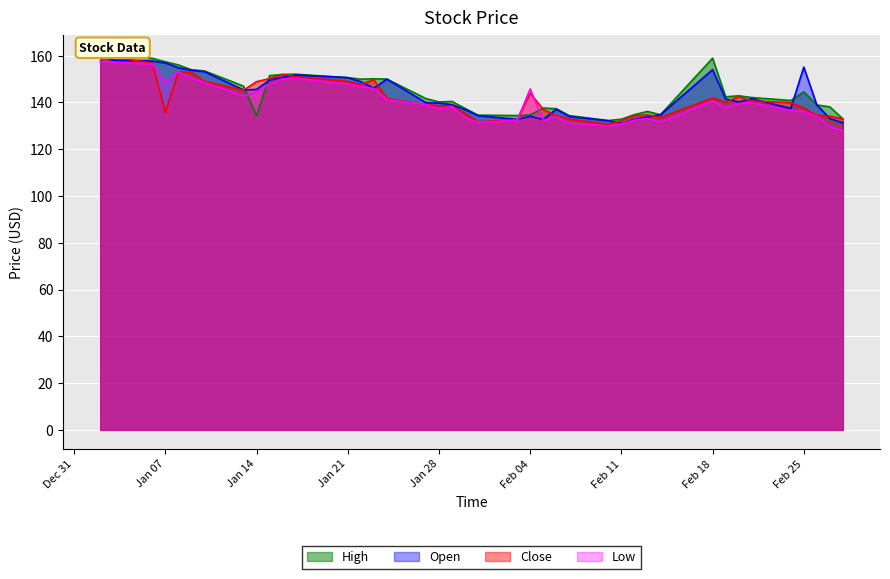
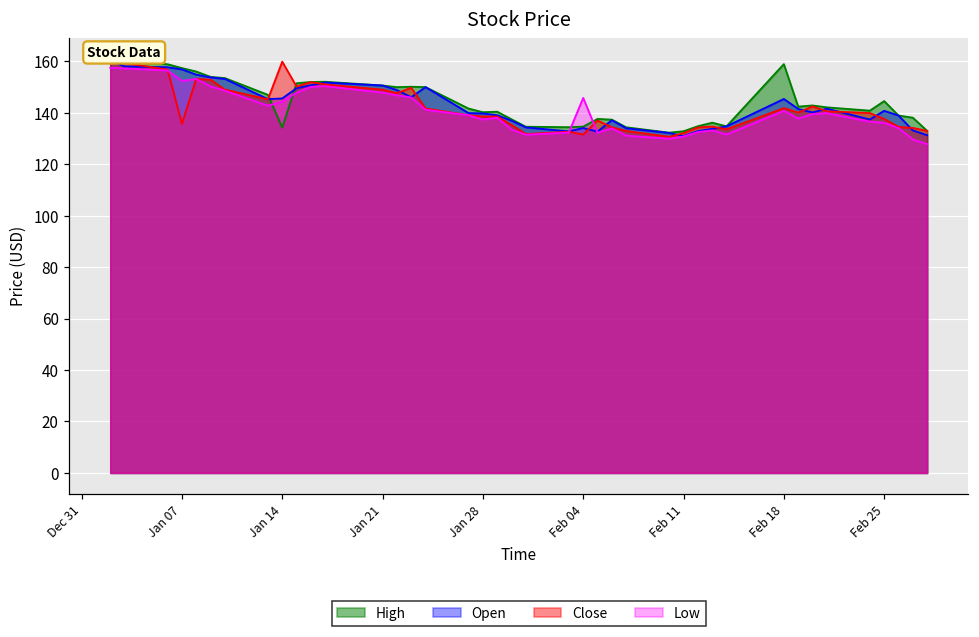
Low, Jan 07: 149 -> 152
Close, Jan 14: 149 -> 160
Close, Feb 04: 144 -> 132
Open, Feb 18: 154 -> 145
Open, Feb 25: 155 -> 141
